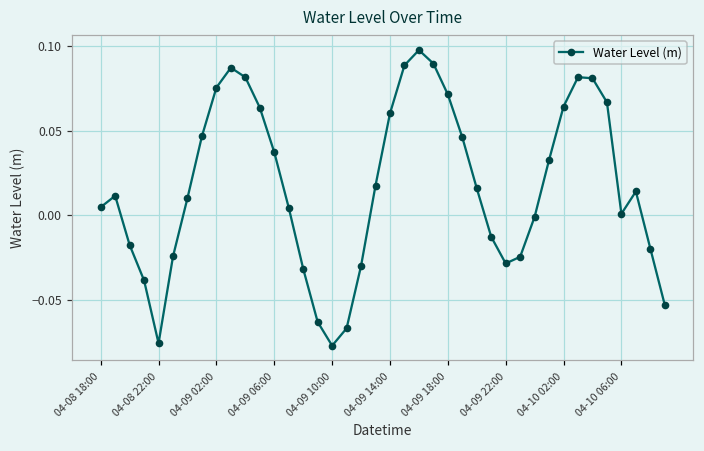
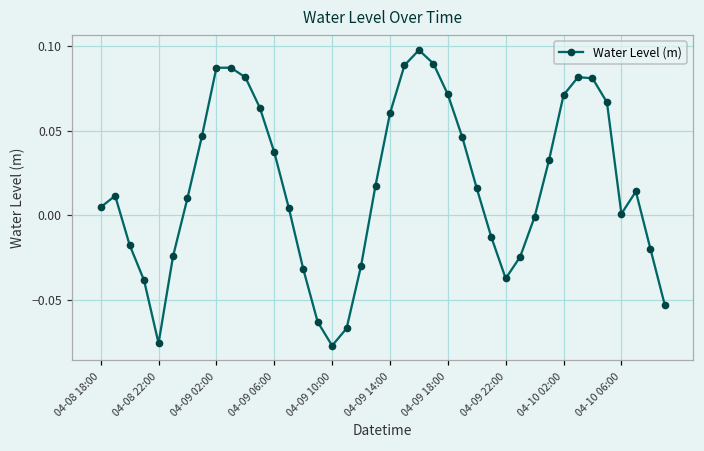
04-09 02:00: 0.076 -> 0.087
04-09 22:00: -0.029 -> -0.037
04-10 02:00: 0.064 -> 0.071
